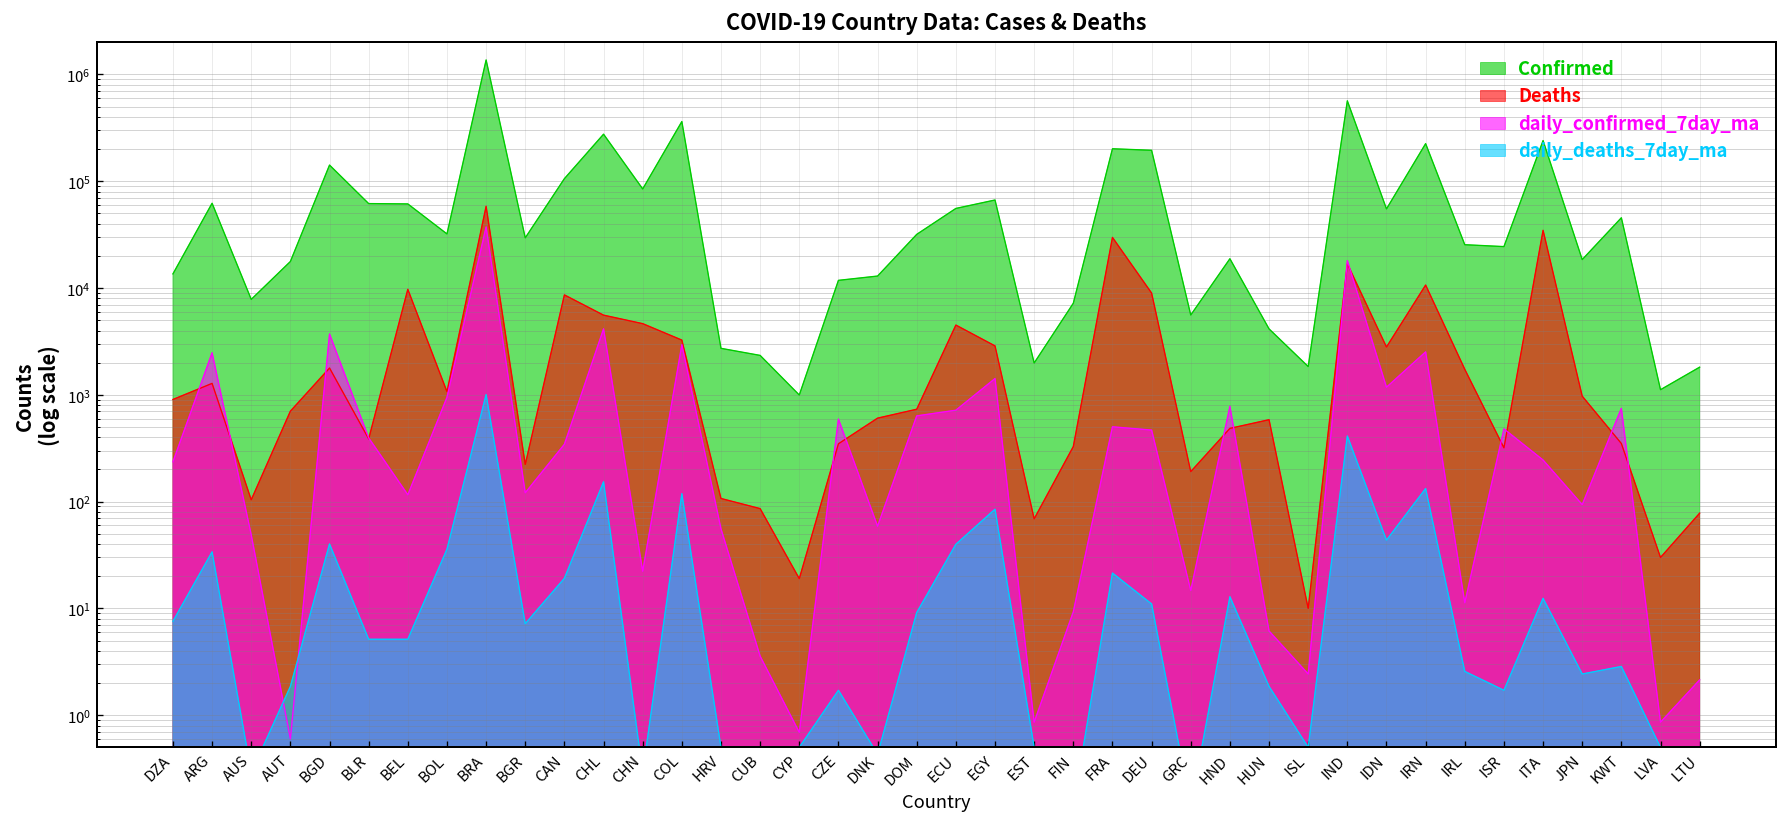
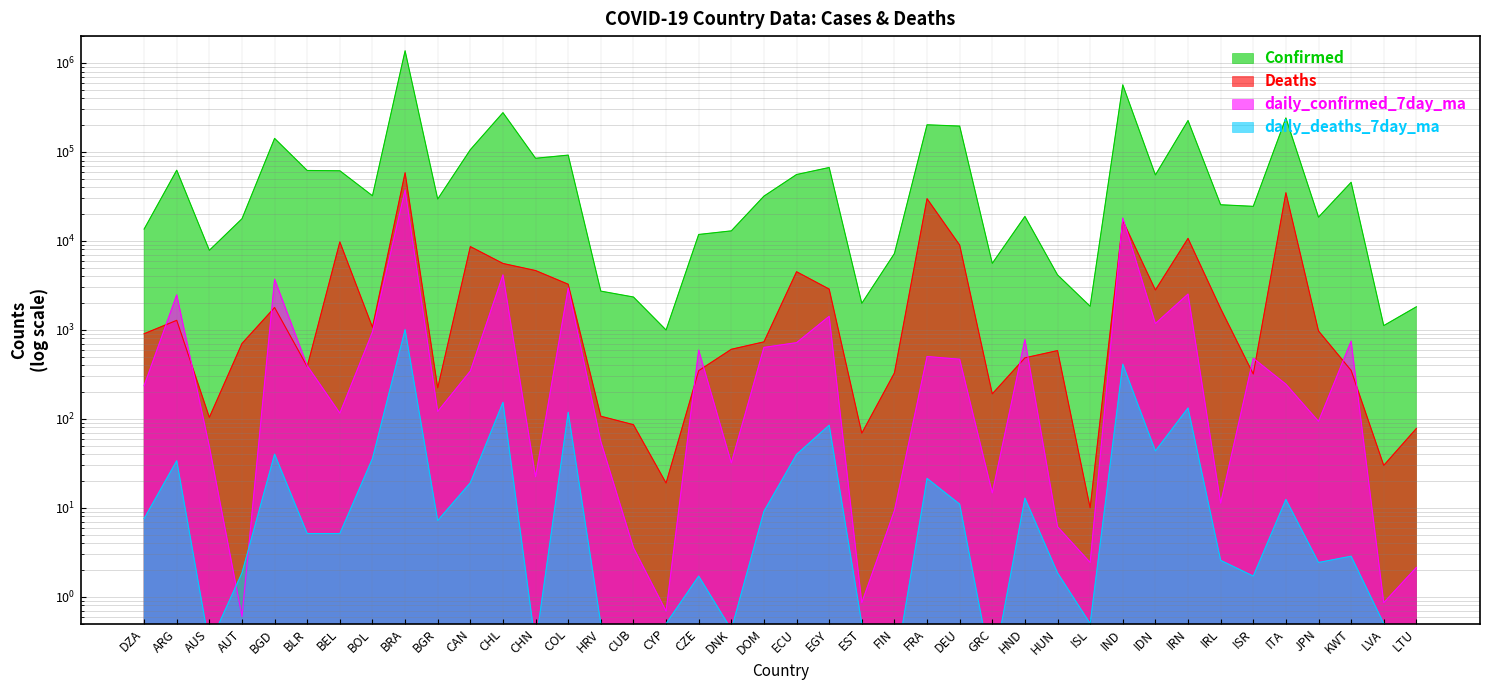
Confirmed, COL: 360000 -> 90000
daily_confirmed_7day_ma, DNK: 60 -> 32
